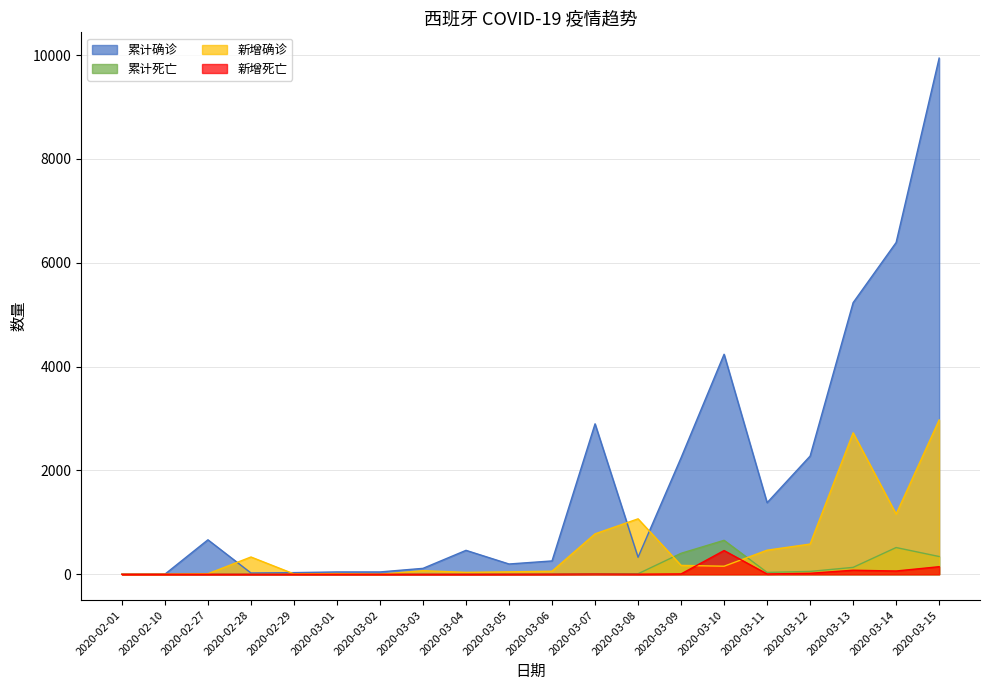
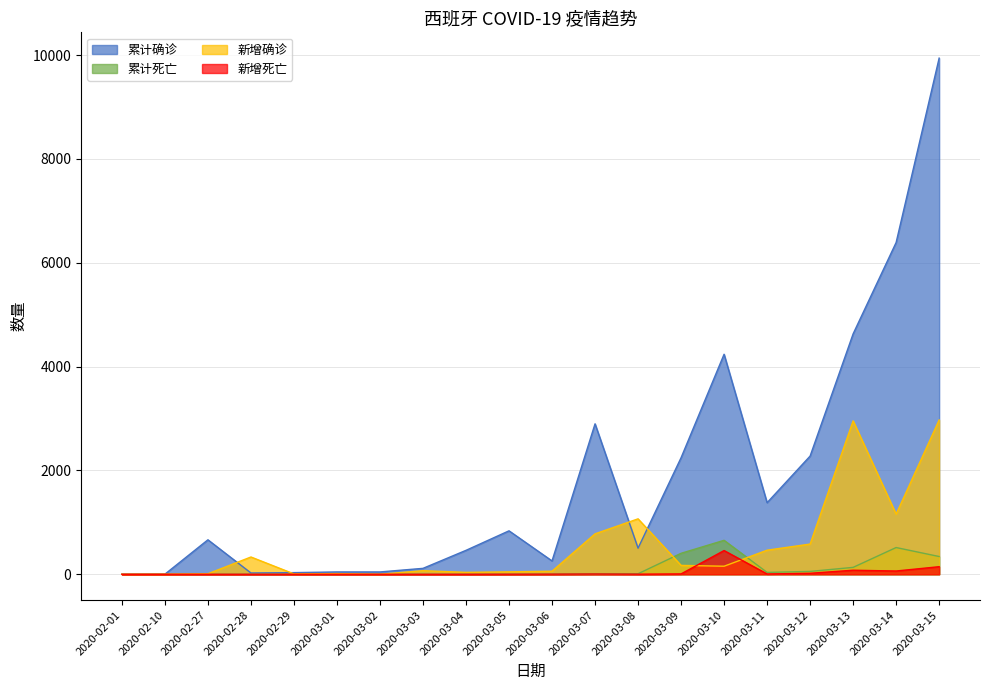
累计确诊, 2020-03-05: 200 -> 800
累计确诊, 2020-03-08: 300 -> 500
累计确诊, 2020-03-13: 5200 -> 4600
新增确诊, 2020-03-13: 2700 -> 3000
